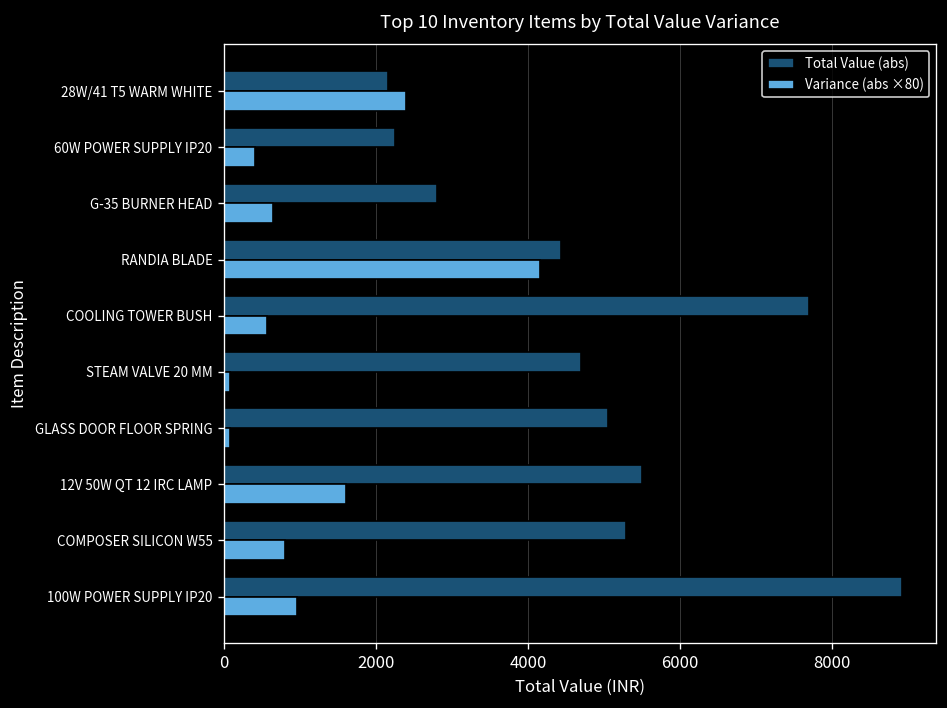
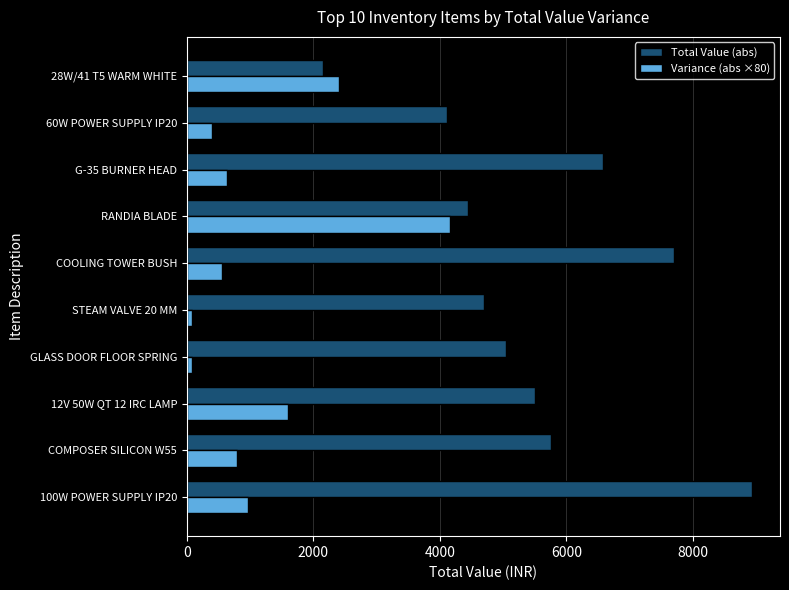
Total Value (abs), 60W POWER SUPPLY IP20: 2300 -> 4100
Total Value (abs), G-35 BURNER HEAD: 2800 -> 6600
Total Value (abs), COMPOSER SILICON W55: 5300 -> 5800
